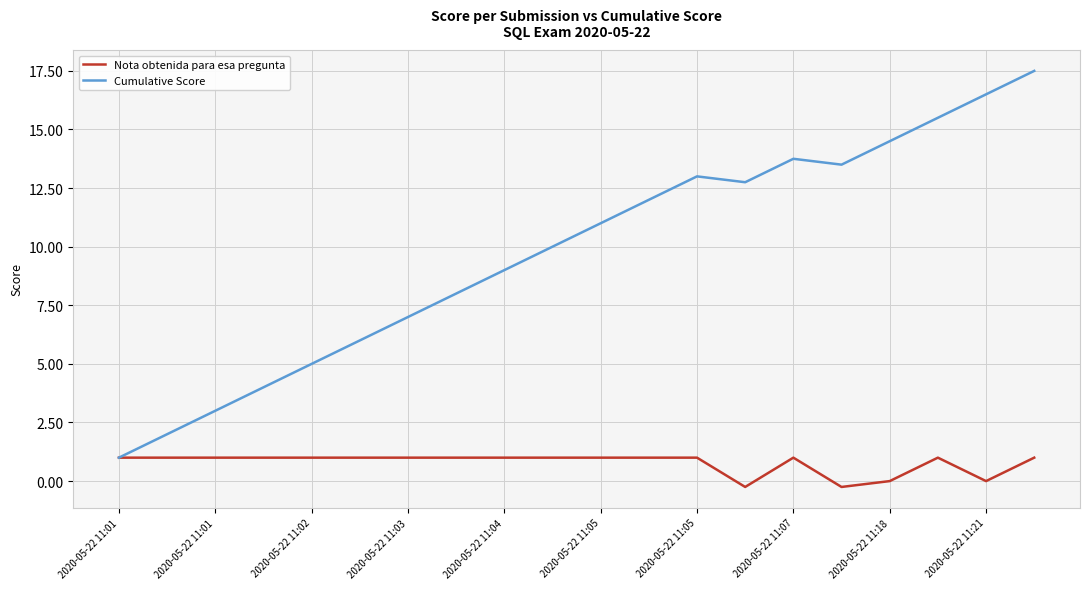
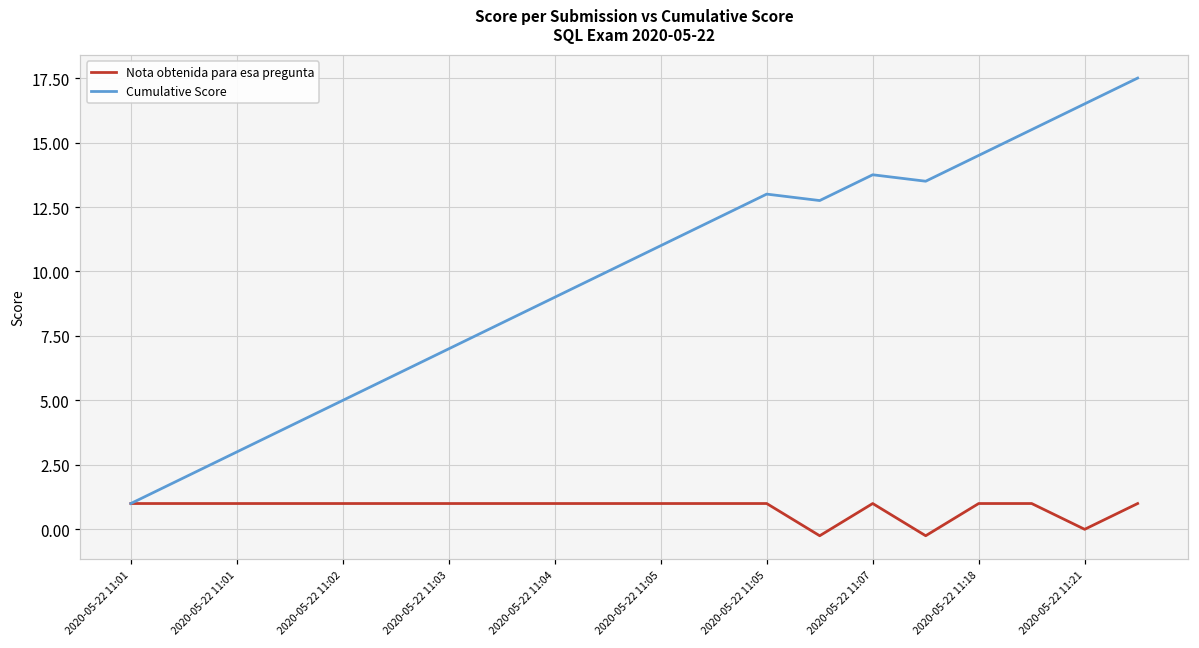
Nota obtenida para esa pregunta, 2020-05-22 11:18: 0 -> 1
